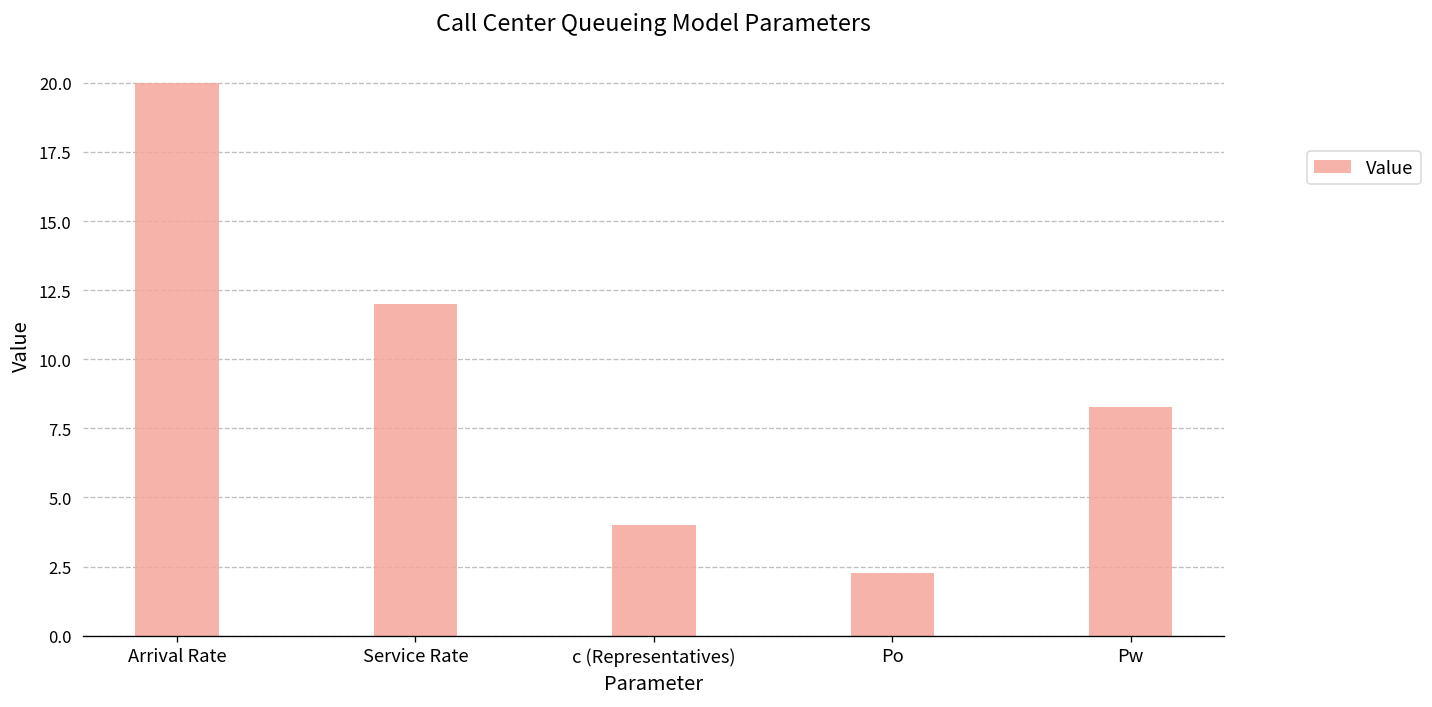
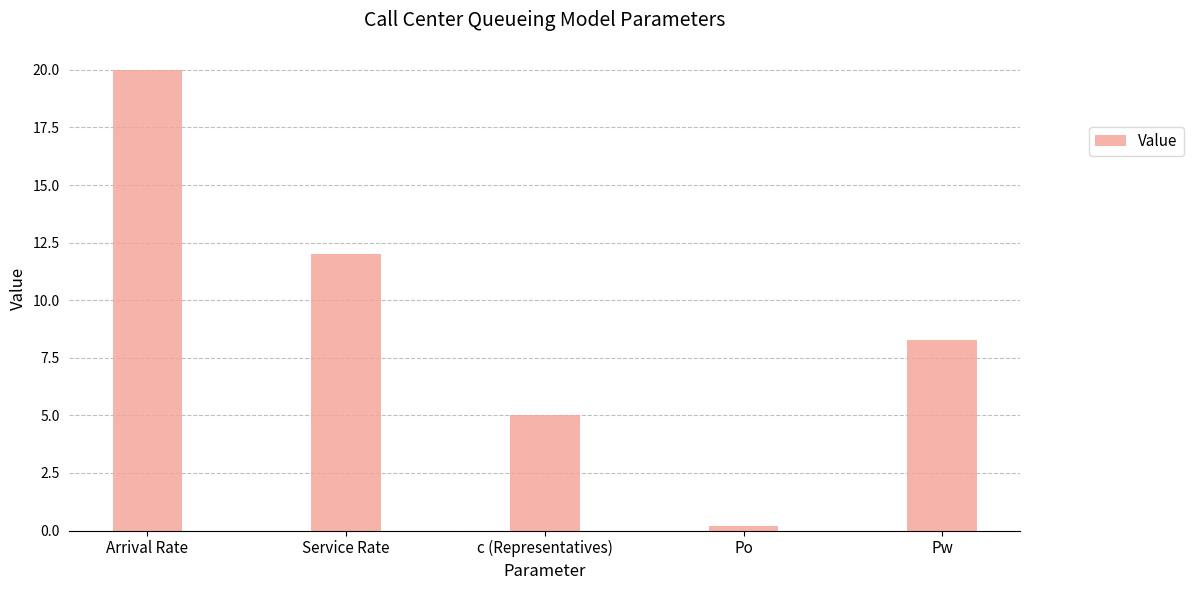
c (Representatives): 4 -> 5
Po: 2.3 -> 0.2
